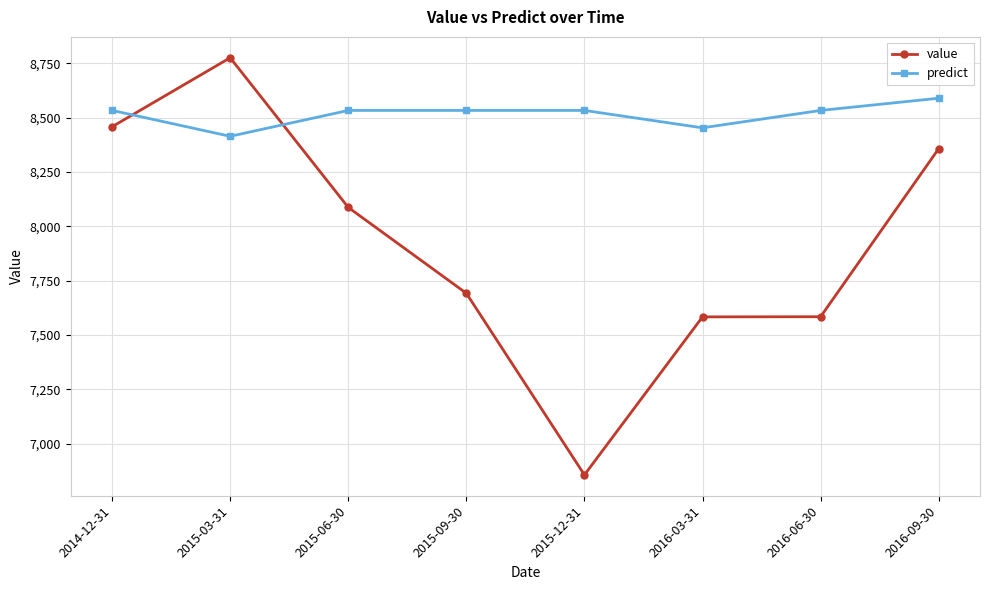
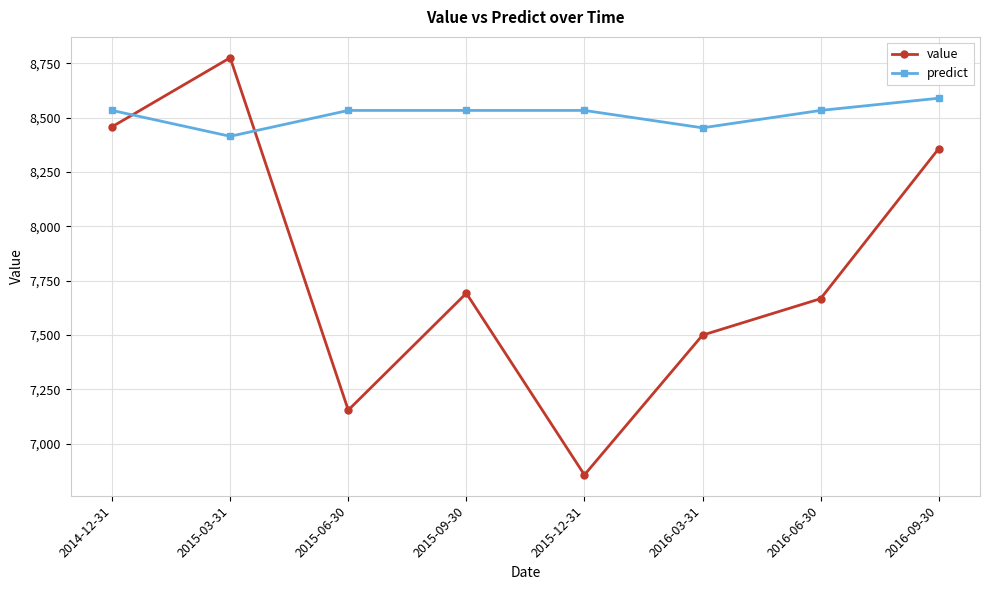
value, 2015-06-30: 8,090 -> 7,160
value, 2016-03-31: 7,580 -> 7,500
value, 2016-06-30: 7,580 -> 7,670
